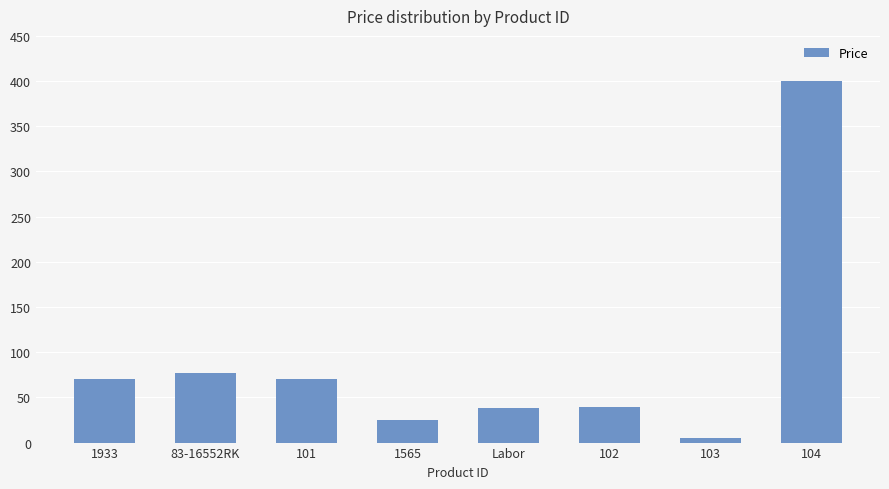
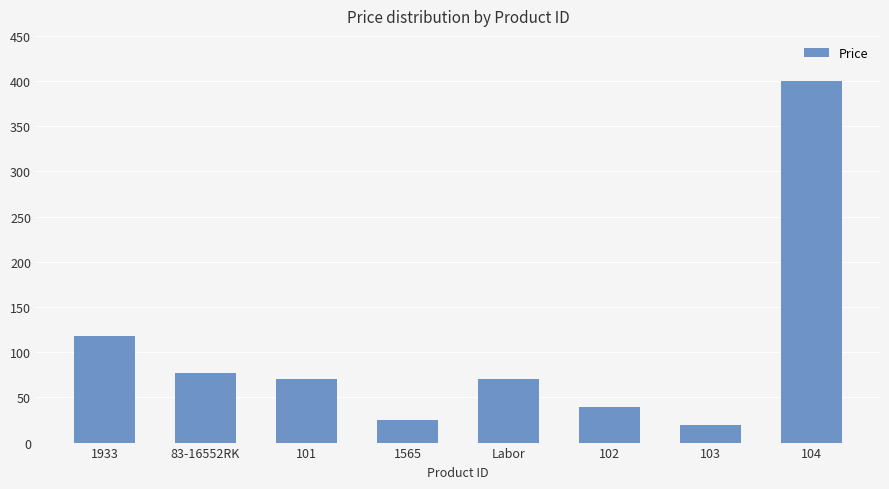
1933: 70 -> 120
Labor: 40 -> 70
103: 0 -> 20
